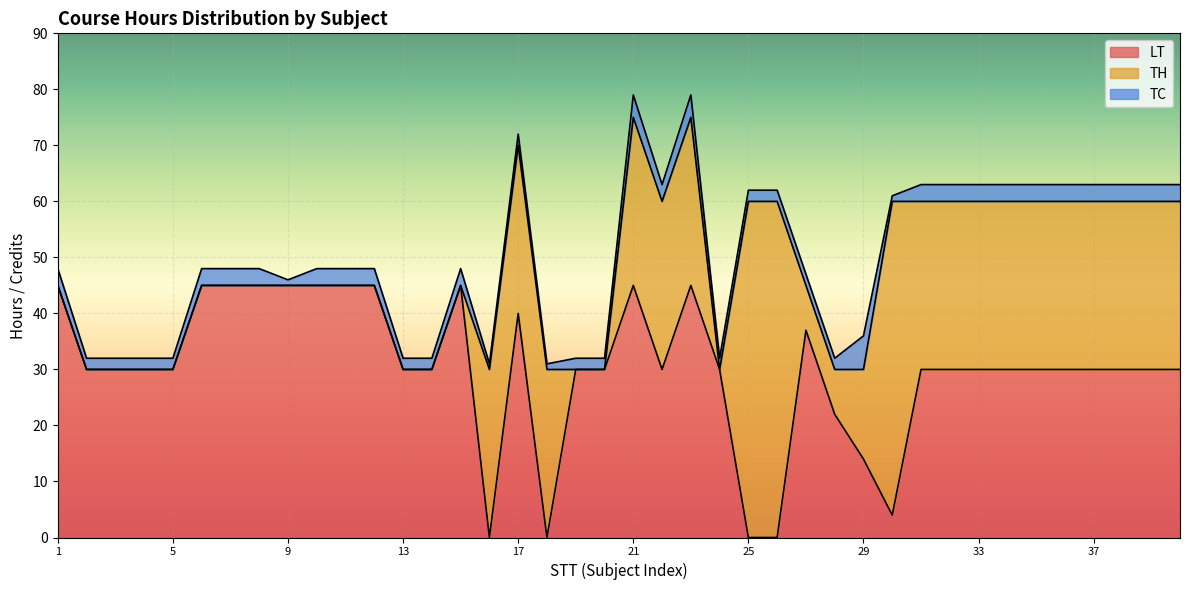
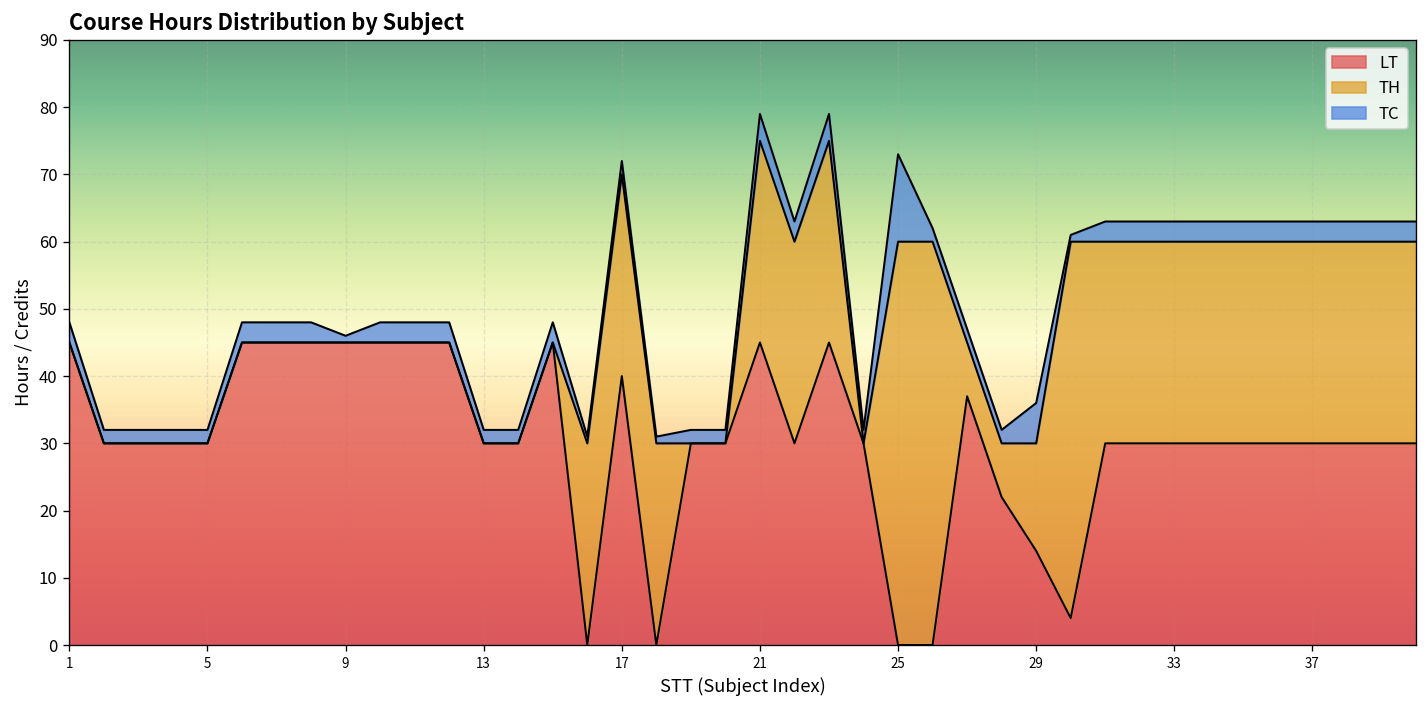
TC, 25: 2 -> 13
